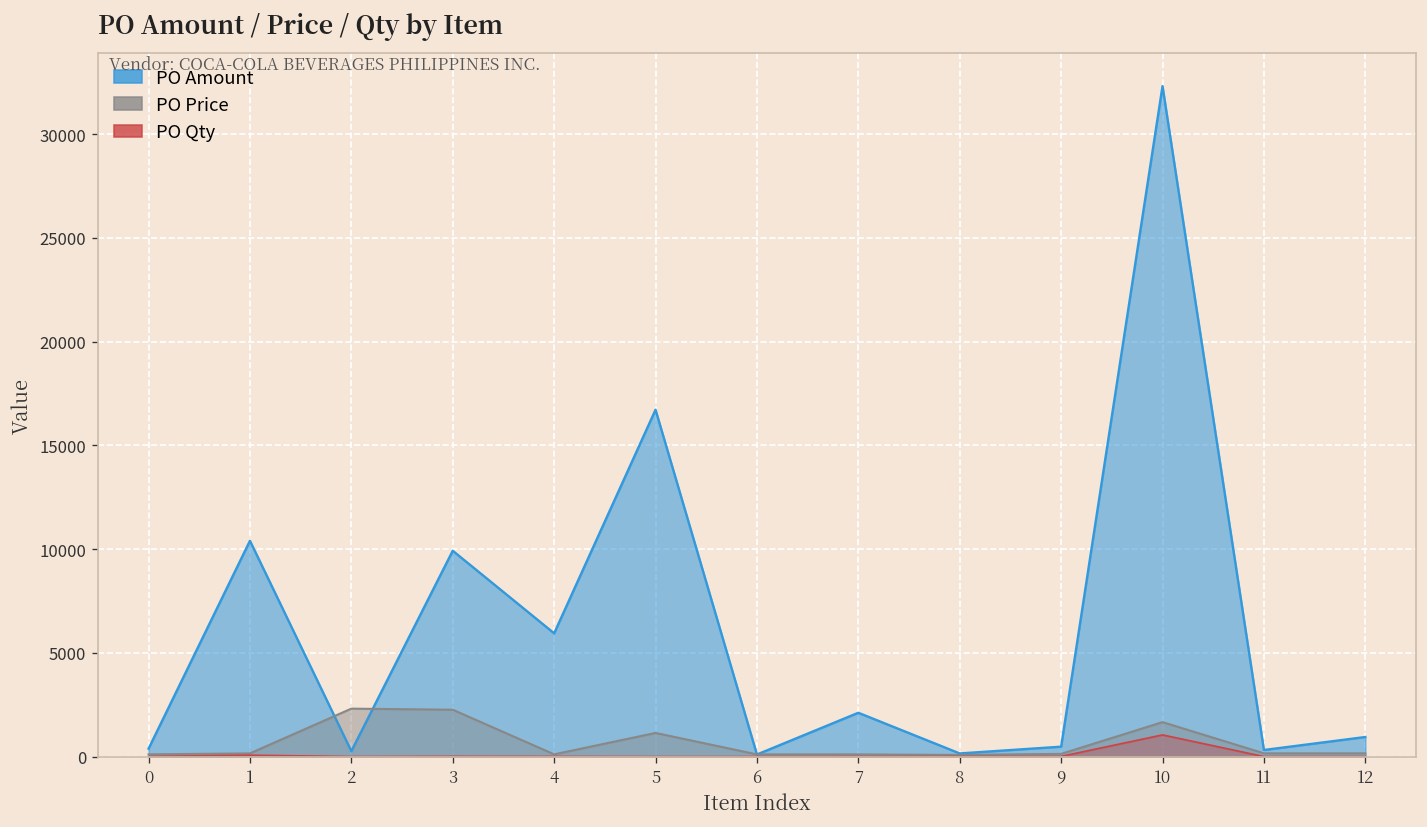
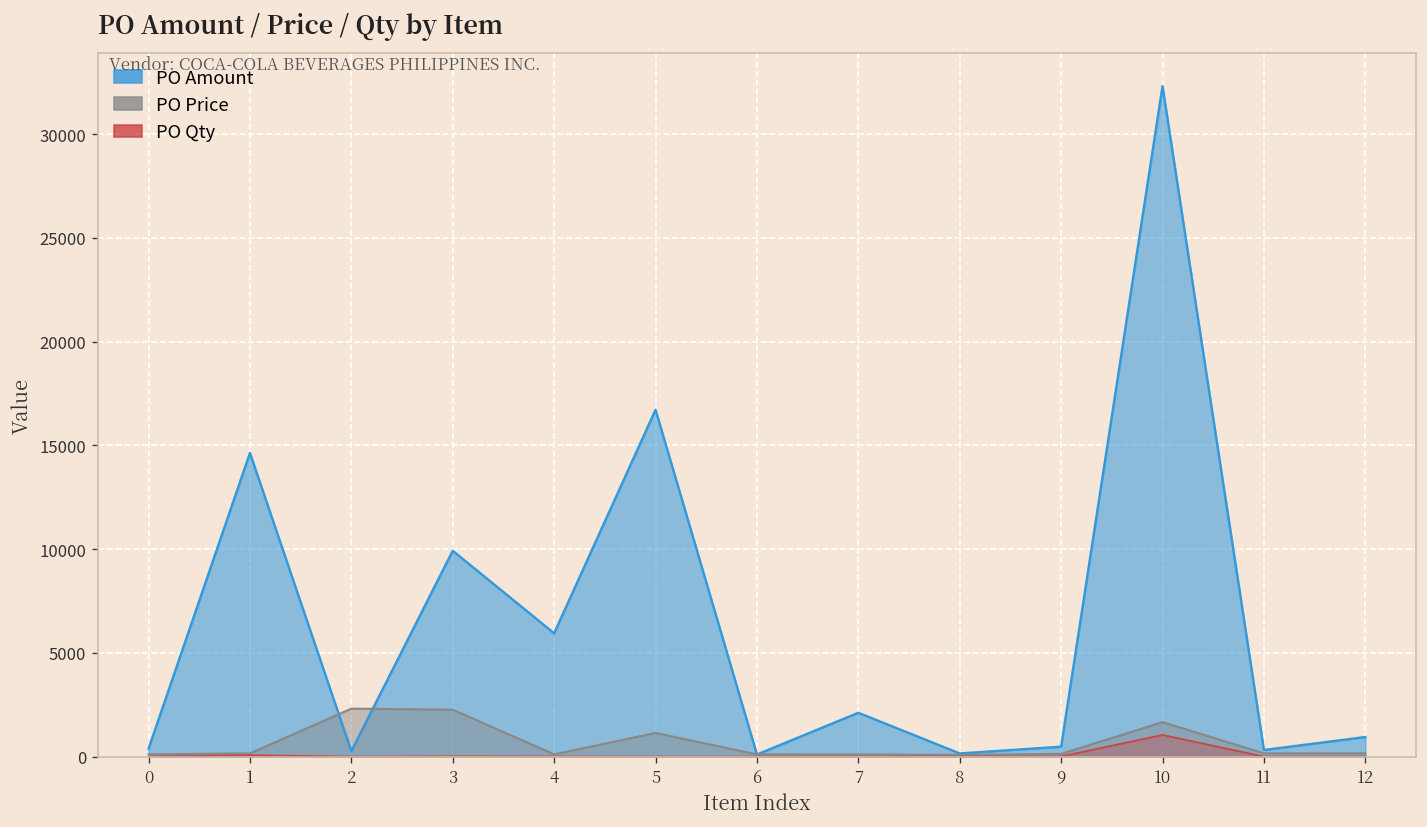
PO Amount, 1: 10400 -> 14600
